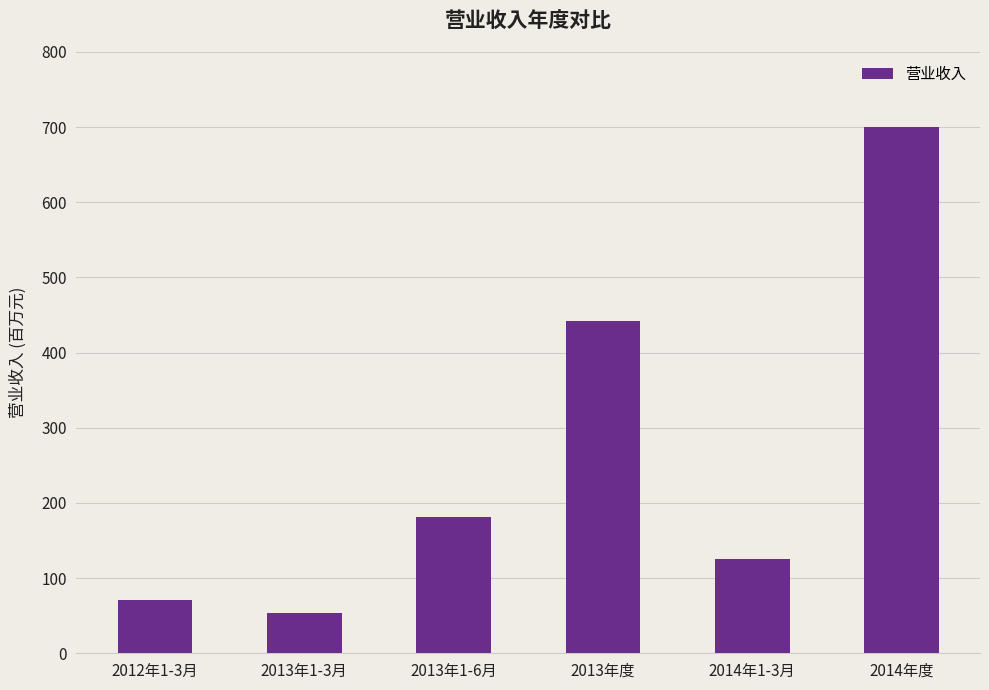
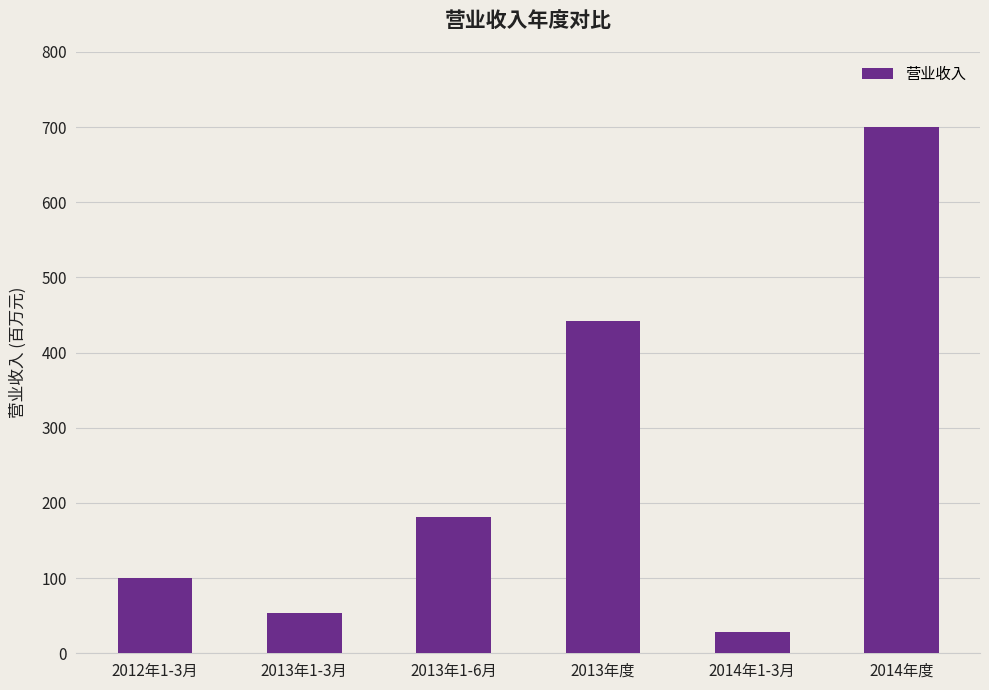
2012年1-3月: 70 -> 100
2014年1-3月: 120 -> 30
